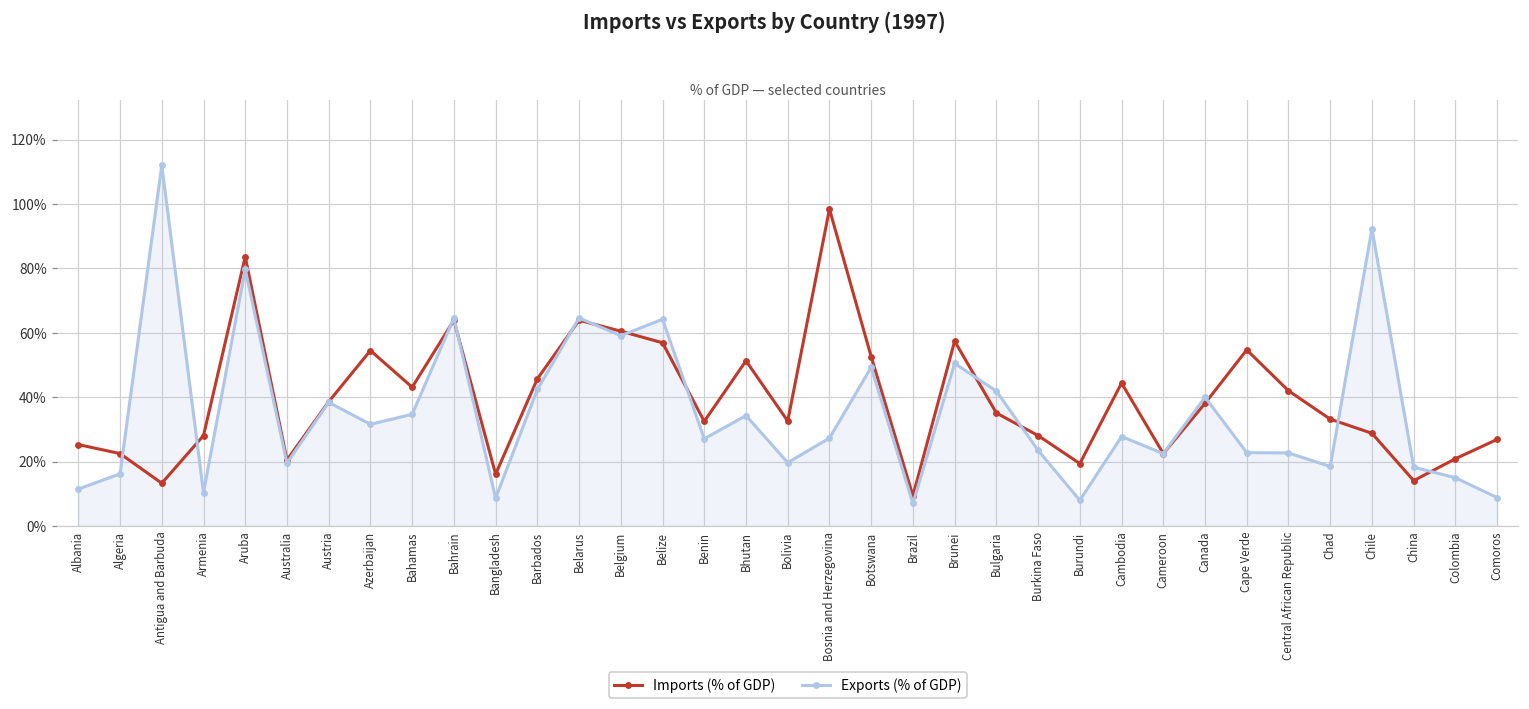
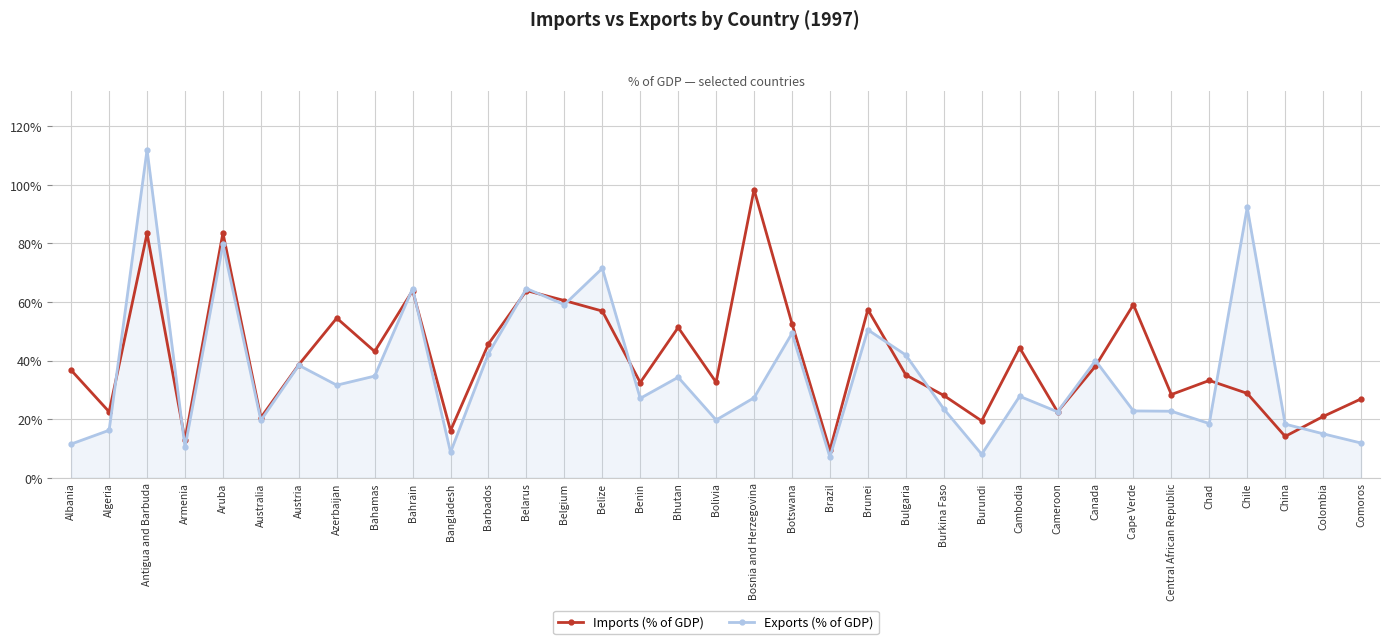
Imports (% of GDP), Albania: 25% -> 37%
Imports (% of GDP), Antigua and Barbuda: 13% -> 83%
Imports (% of GDP), Armenia: 28% -> 13%
Exports (% of GDP), Belize: 64% -> 72%
Imports (% of GDP), Cape Verde: 55% -> 59%
Imports (% of GDP), Central African Republic: 42% -> 28%
Exports (% of GDP), Comoros: 9% -> 12%
